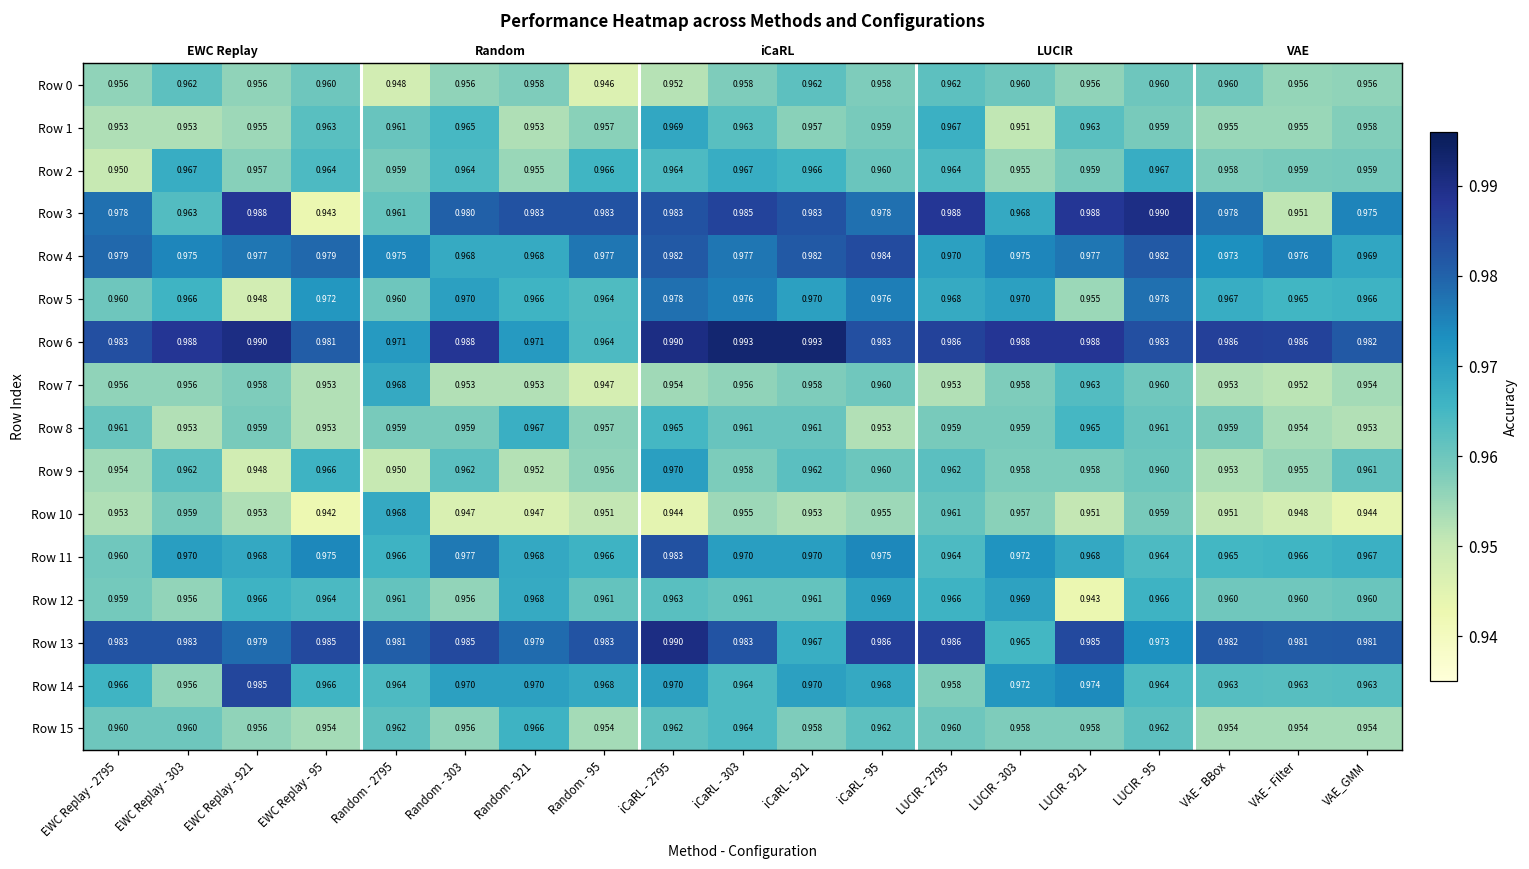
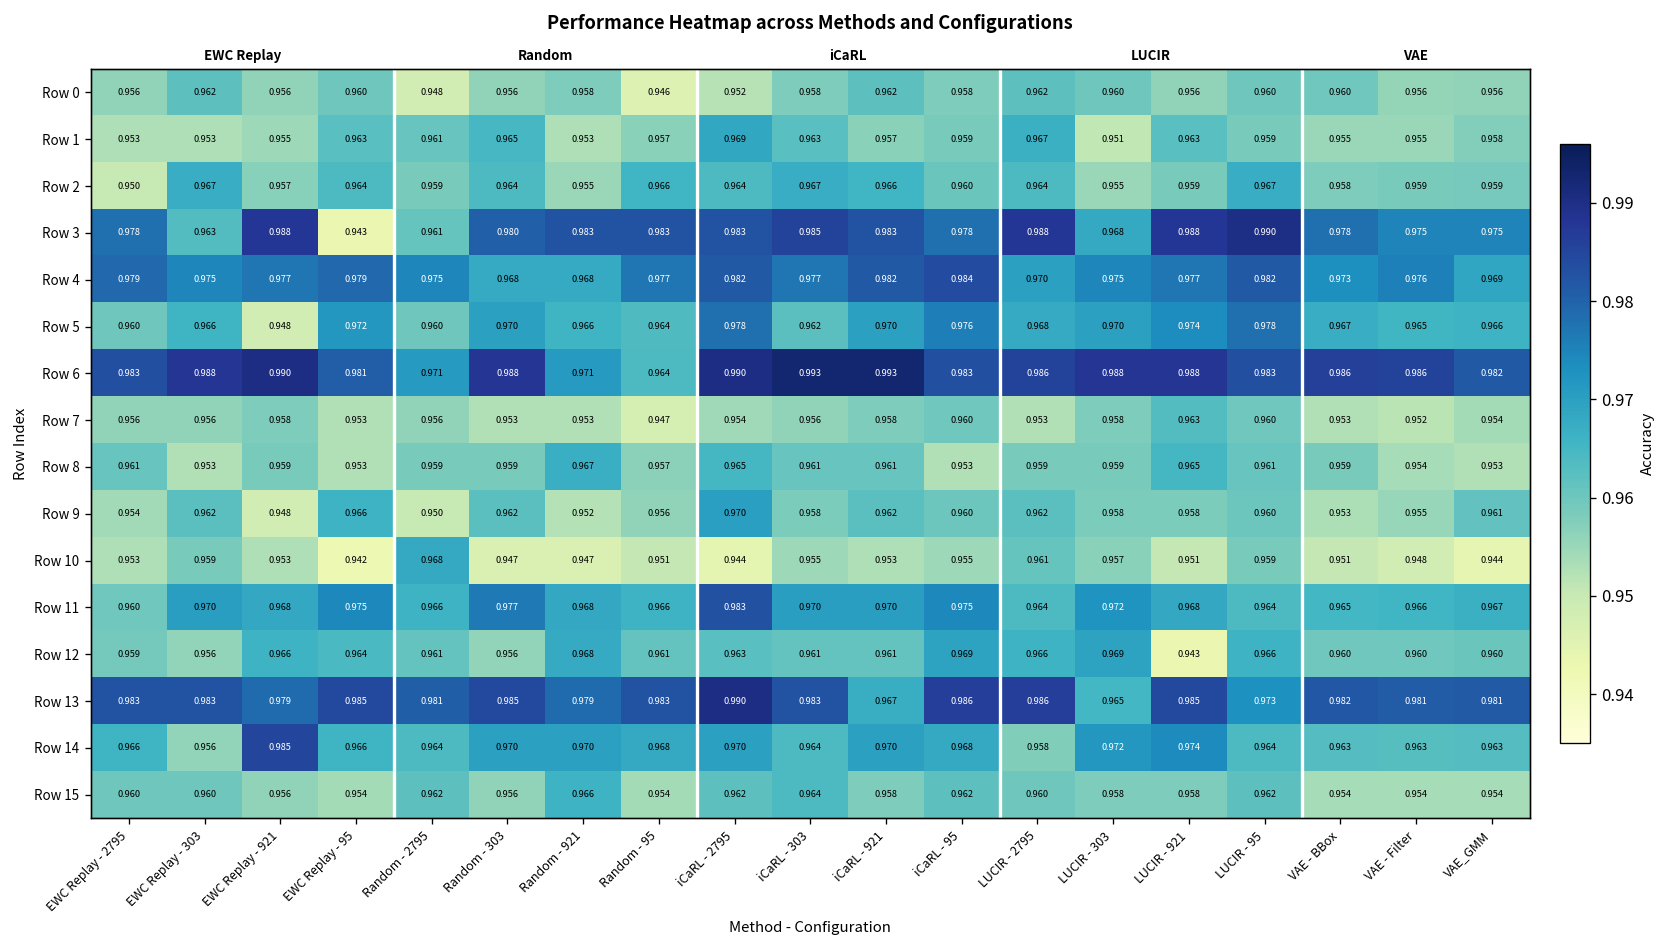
Row 3, VAE - Filter: 0.951 -> 0.975
Row 5, iCaRL - 303: 0.976 -> 0.962
Row 5, LUCIR - 921: 0.955 -> 0.974
Row 7, Random - 2795: 0.968 -> 0.956
